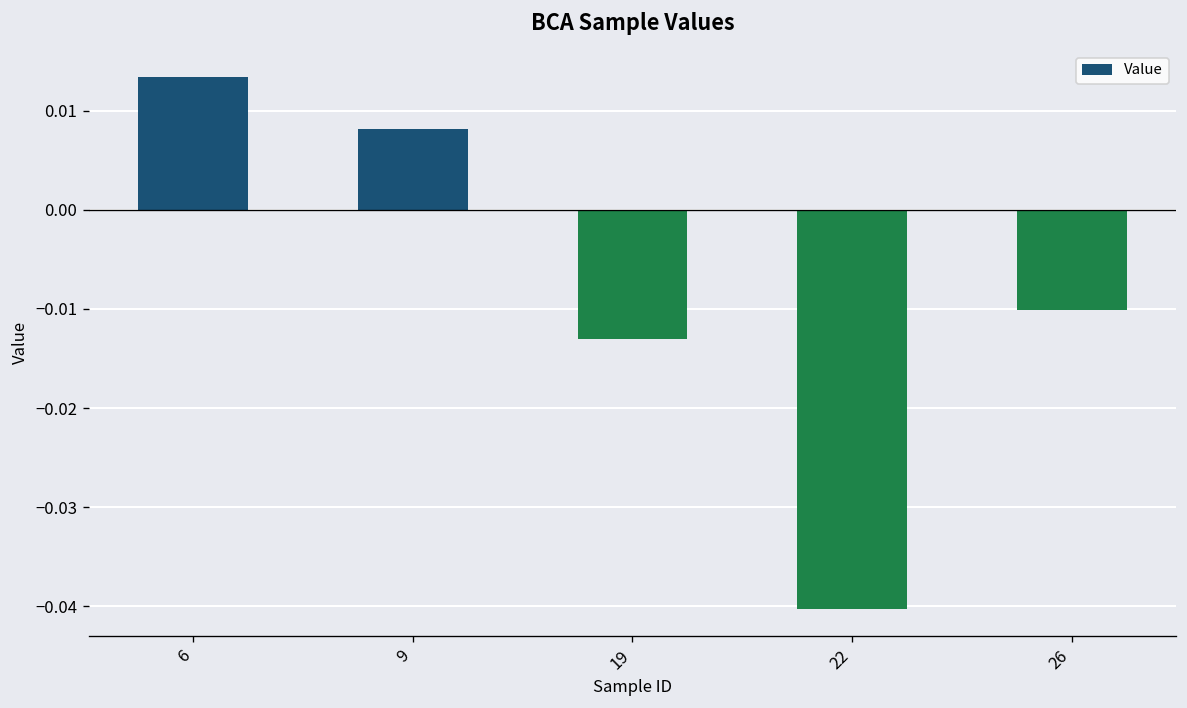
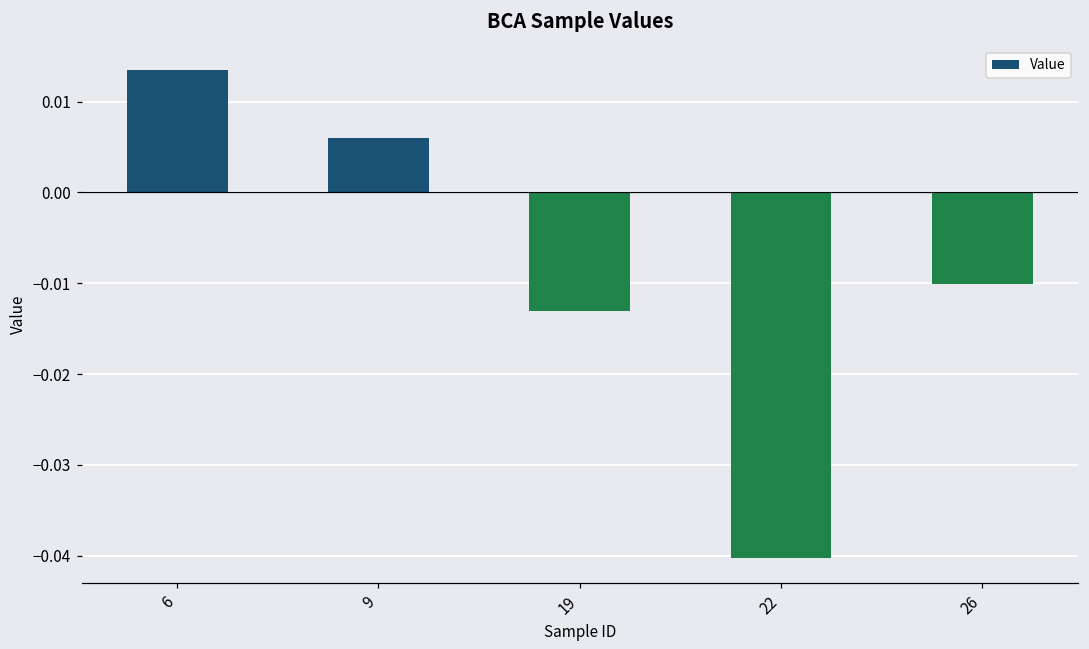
9: 0.008 -> 0.006
